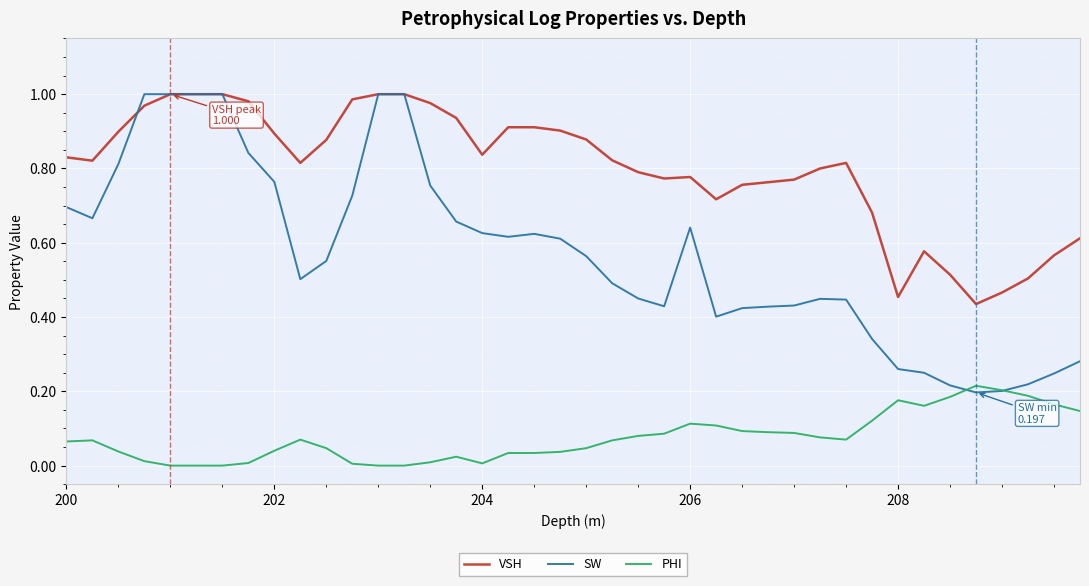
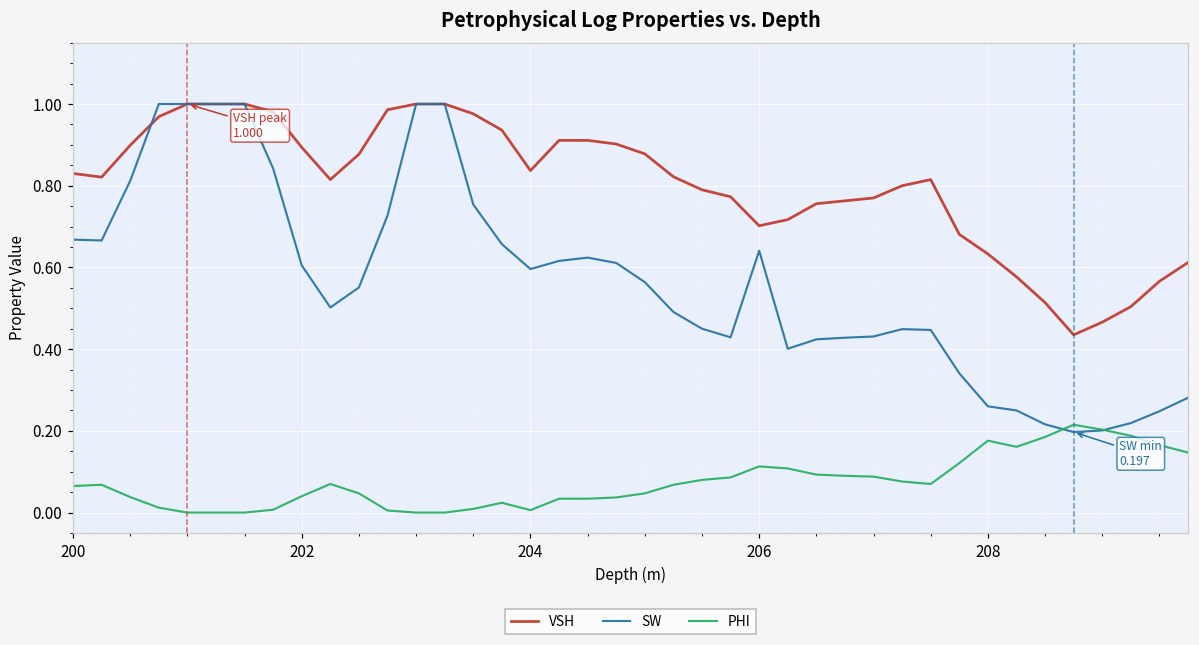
SW, 200: 0.70 -> 0.67
SW, 202: 0.76 -> 0.61
SW, 204: 0.63 -> 0.60
VSH, 206: 0.78 -> 0.70
VSH, 208: 0.45 -> 0.63
